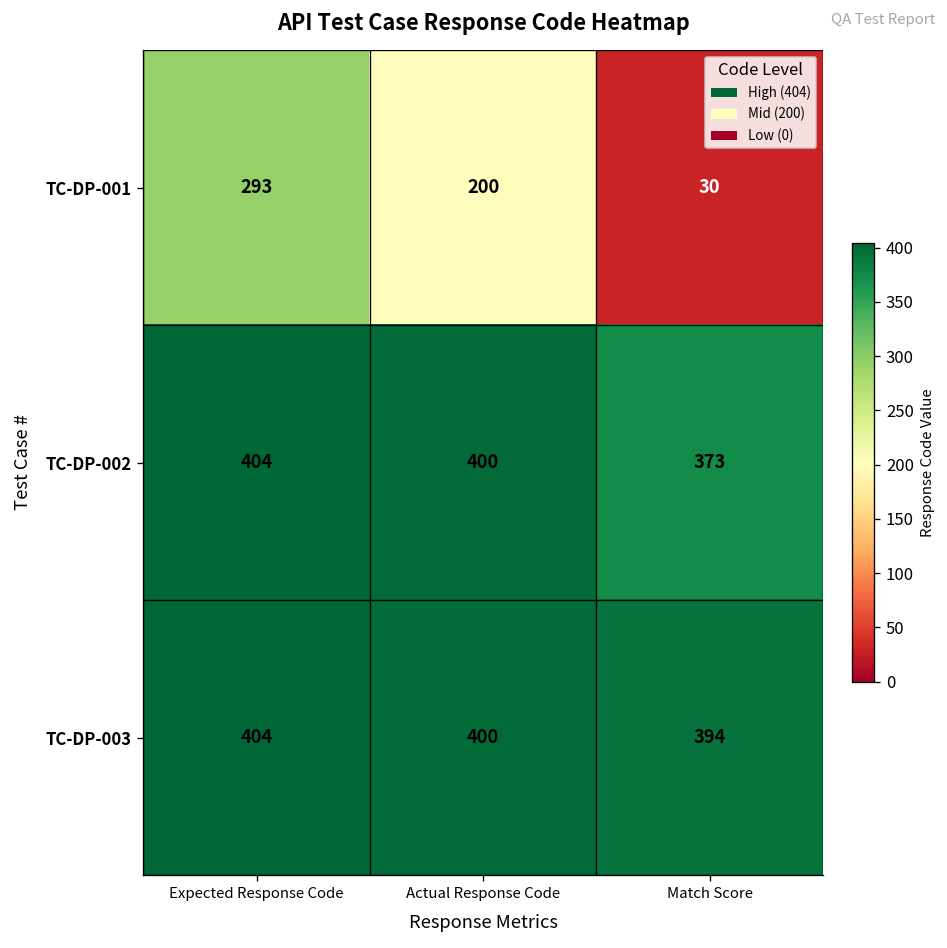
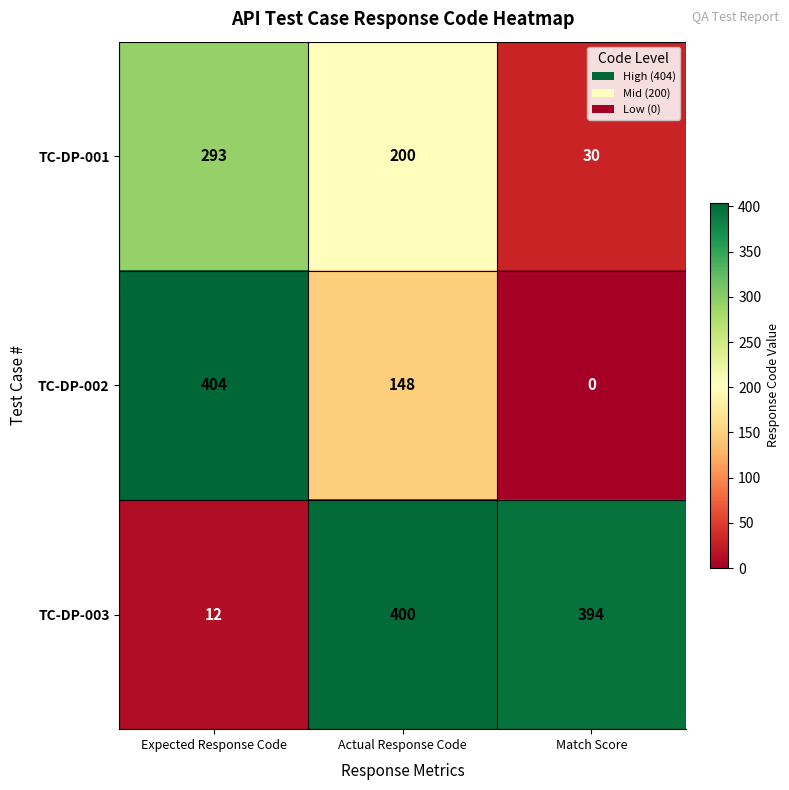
TC-DP-002, Actual Response Code: 400 -> 148
TC-DP-002, Match Score: 373 -> 0
TC-DP-003, Expected Response Code: 404 -> 12
